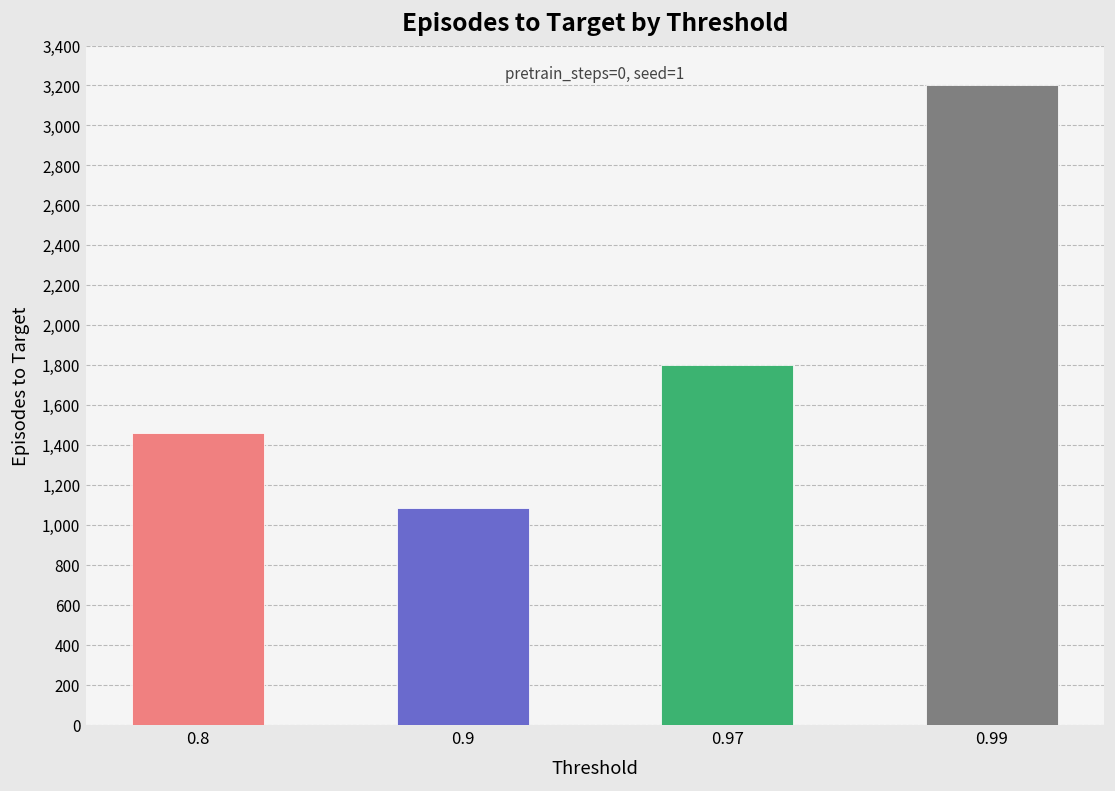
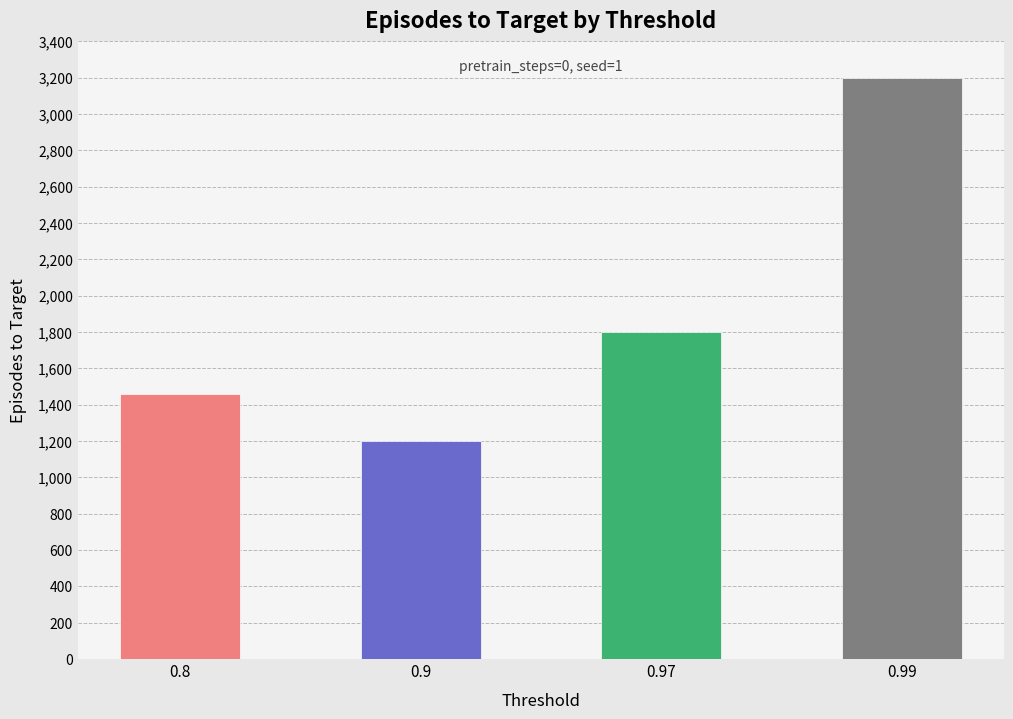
0.9: 1,090 -> 1,200
